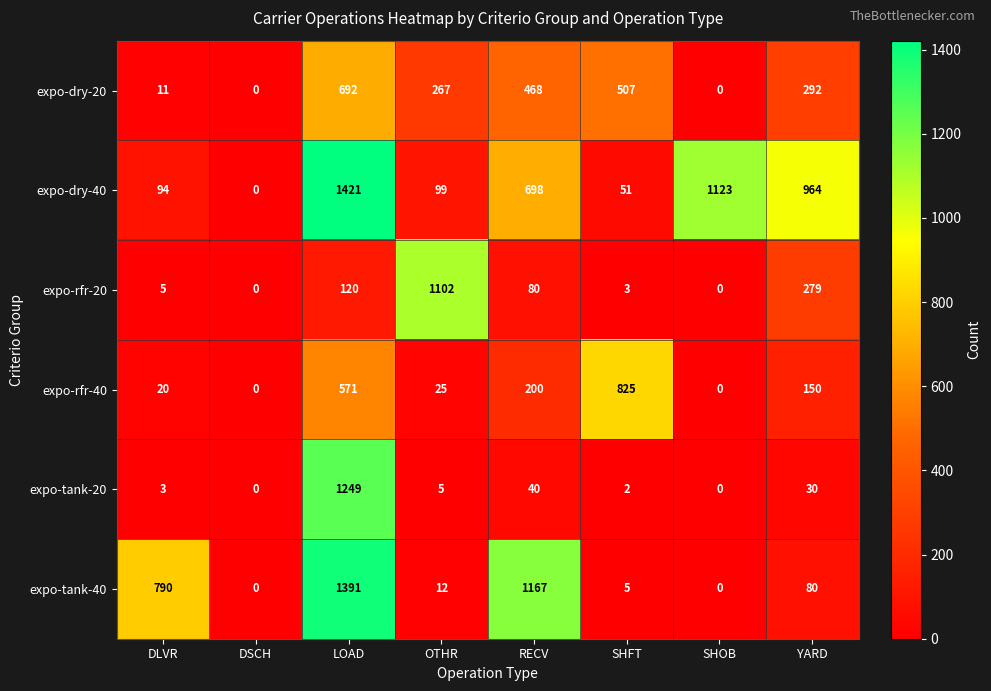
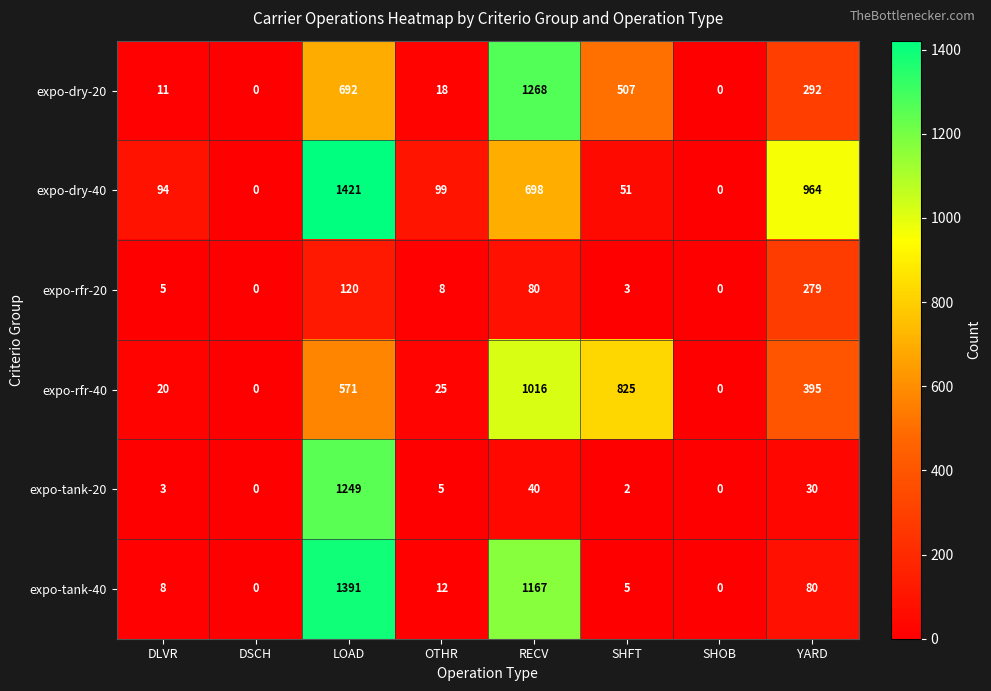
expo-dry-20, OTHR: 267 -> 18
expo-dry-20, RECV: 468 -> 1268
expo-dry-40, SHOB: 1123 -> 0
expo-rfr-20, OTHR: 1102 -> 8
expo-rfr-40, RECV: 200 -> 1016
expo-rfr-40, YARD: 150 -> 395
expo-tank-40, DLVR: 790 -> 8
